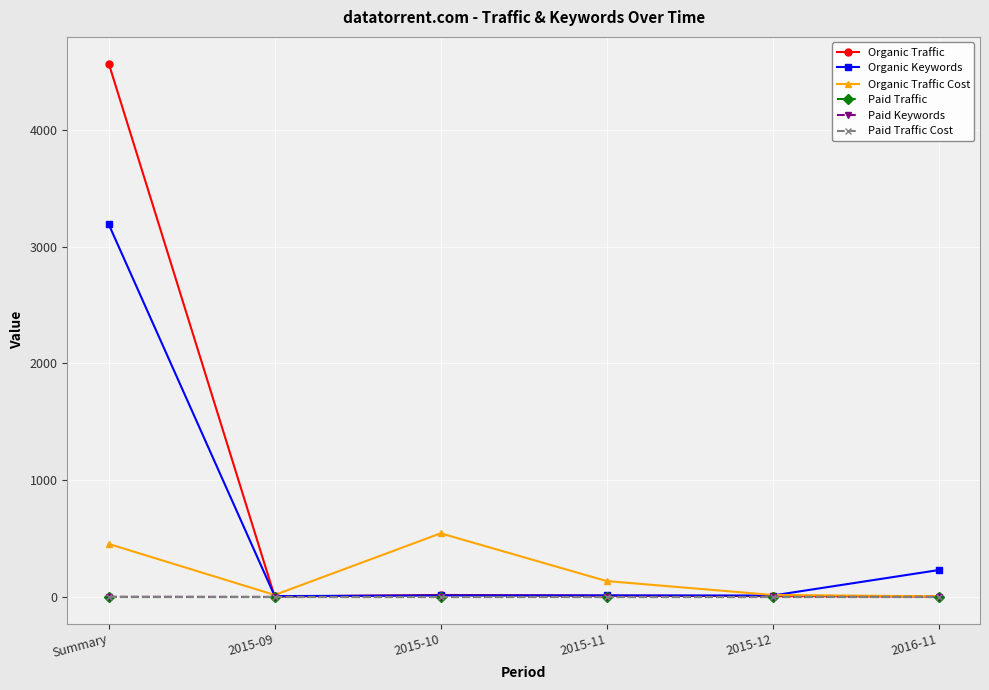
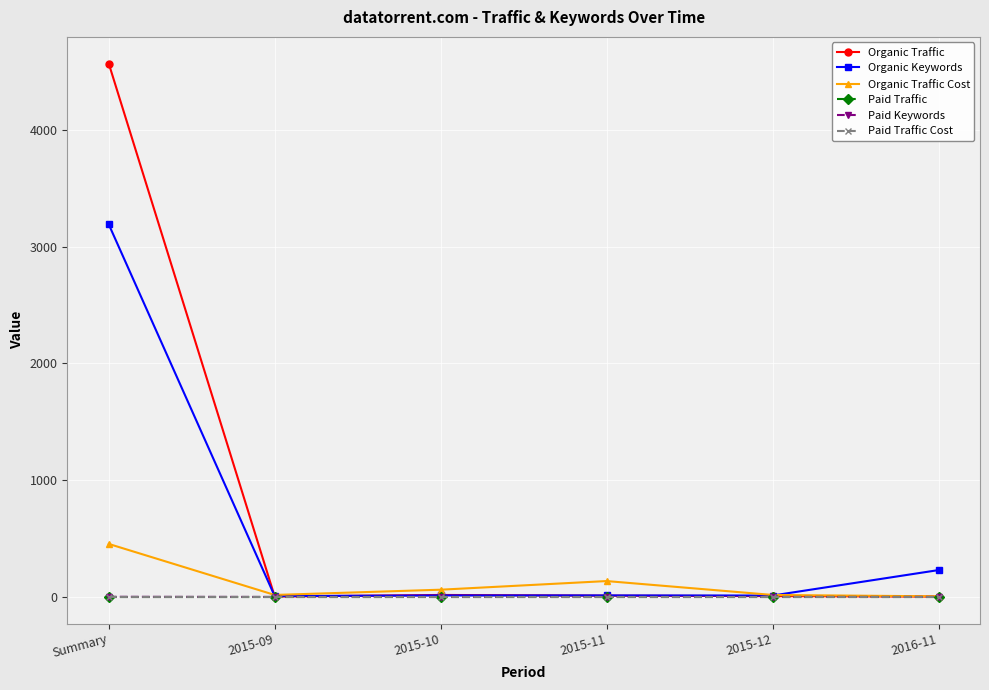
Organic Traffic Cost, 2015-10: 550 -> 60
